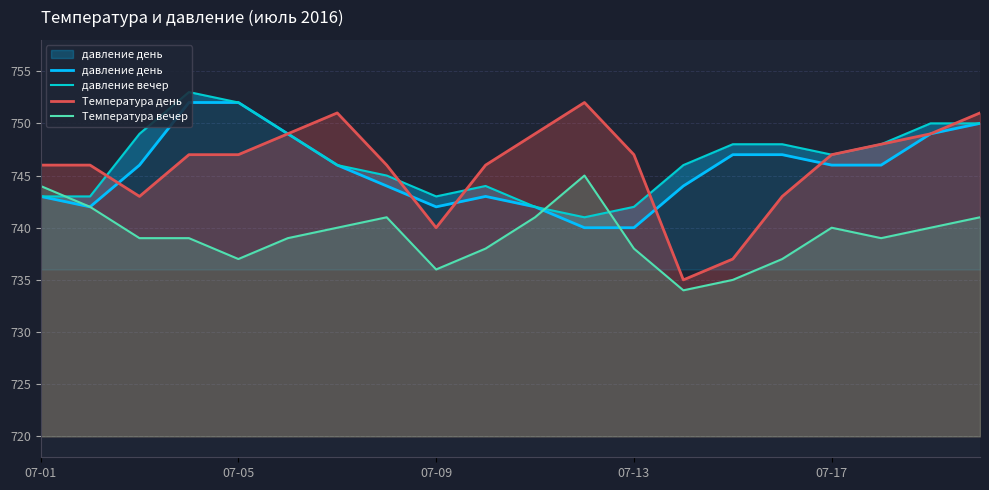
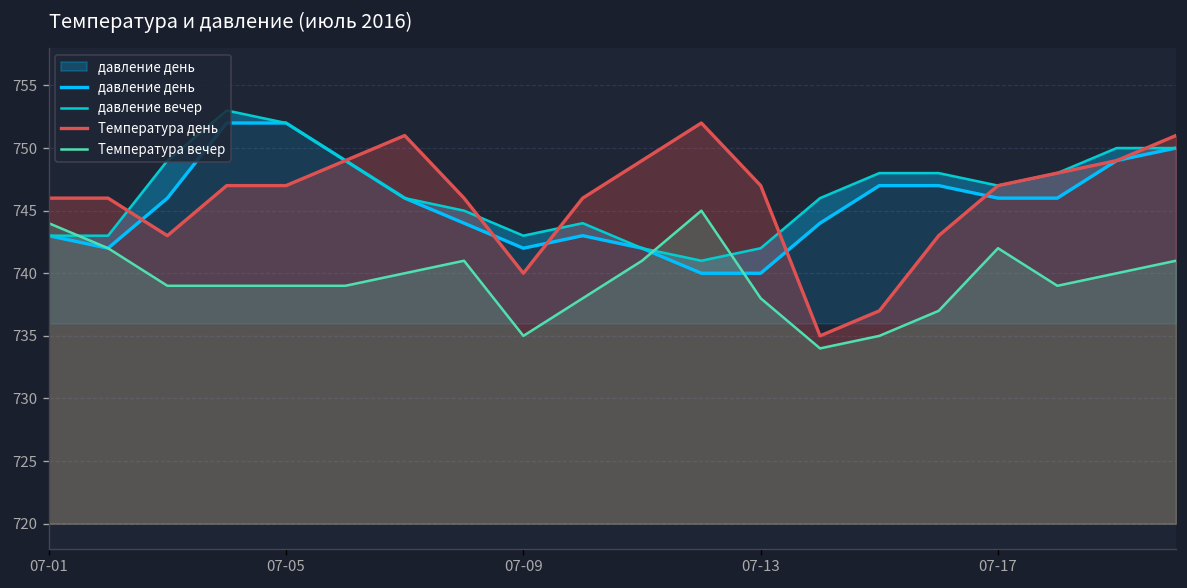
Температура вечер, 07-05: 737.0 -> 739.0
Температура вечер, 07-09: 736.0 -> 735.0
Температура вечер, 07-17: 740.0 -> 742.0
